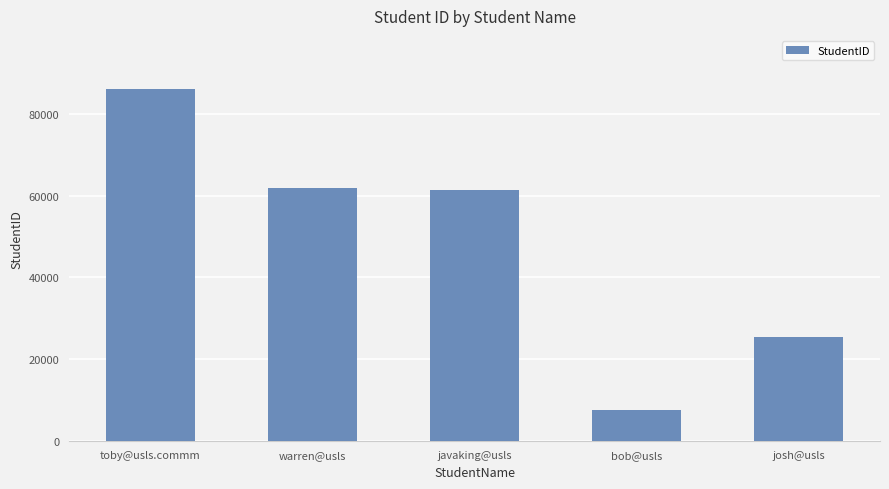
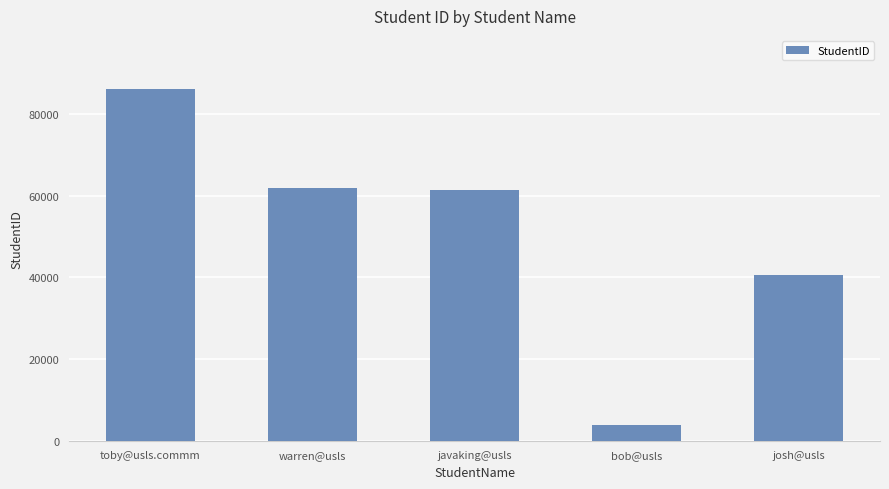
bob@usls: 8000 -> 4000
josh@usls: 25000 -> 41000
